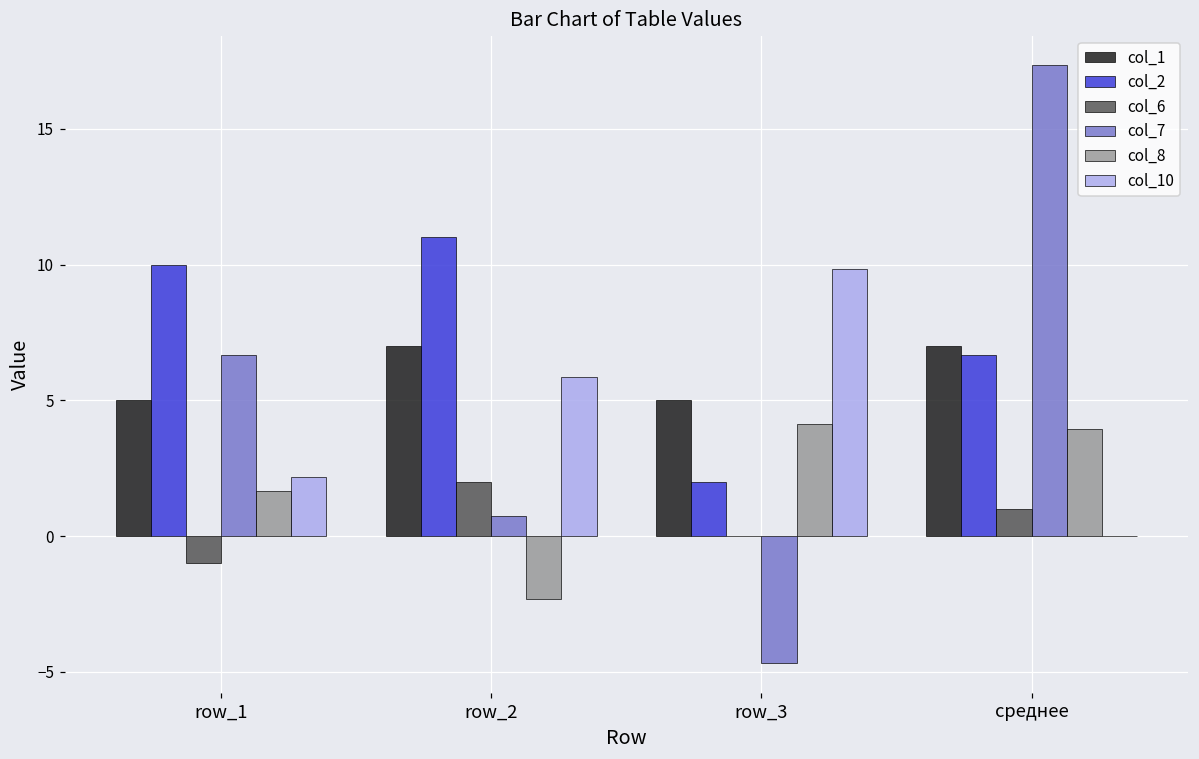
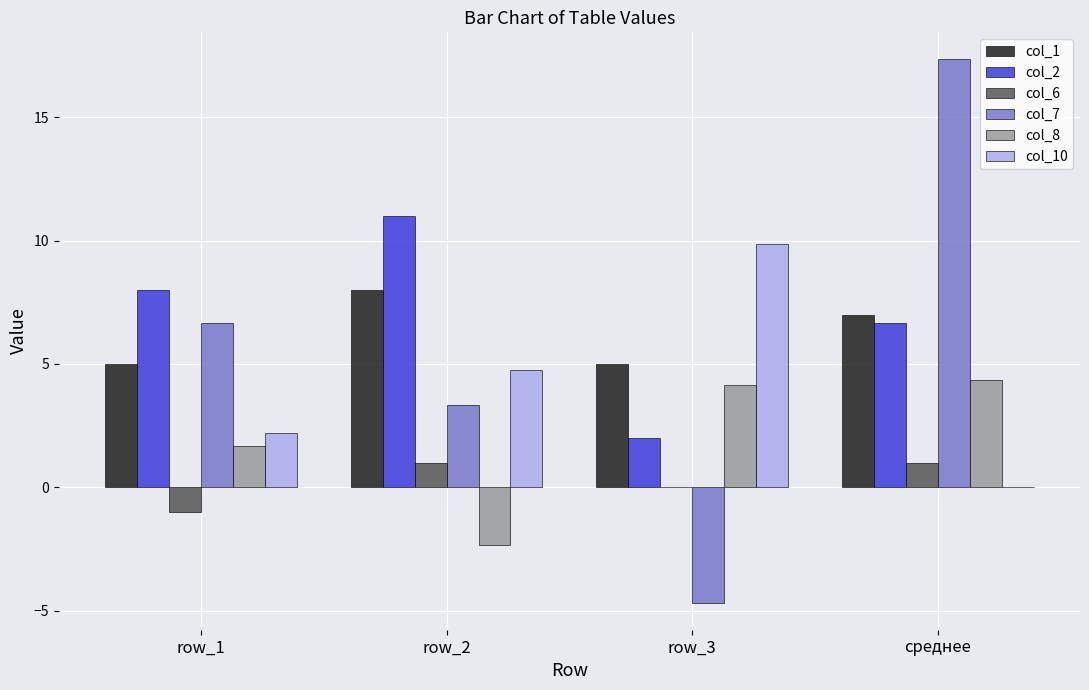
col_2, row_1: 10 -> 8
col_1, row_2: 7 -> 8
col_6, row_2: 2 -> 1
col_7, row_2: 0.7 -> 3.3
col_10, row_2: 5.9 -> 4.8
col_8, среднее: 4.0 -> 4.3
